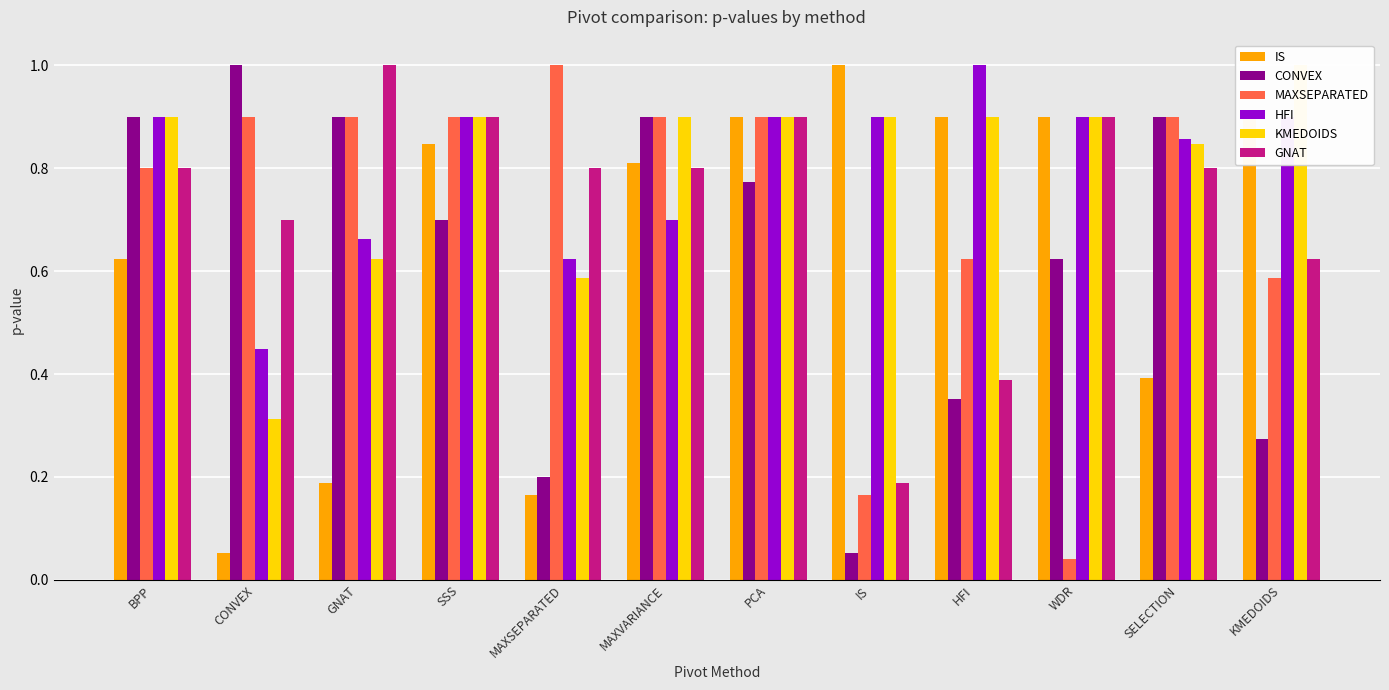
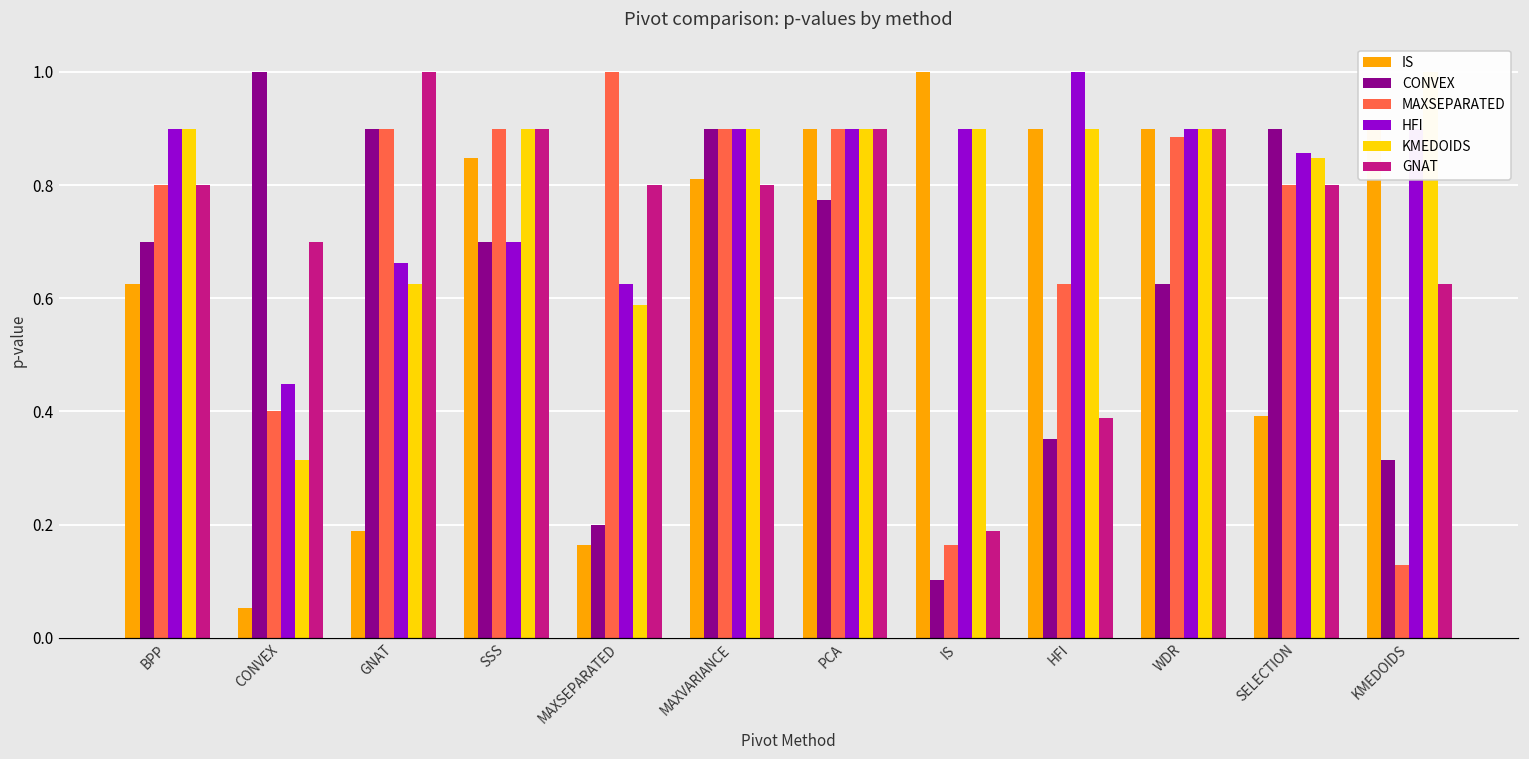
CONVEX, BPP: 0.9 -> 0.7
MAXSEPARATED, CONVEX: 0.9 -> 0.4
HFI, SSS: 0.9 -> 0.7
HFI, MAXVARIANCE: 0.7 -> 0.9
CONVEX, IS: 0.05 -> 0.10
MAXSEPARATED, WDR: 0.04 -> 0.88
MAXSEPARATED, SELECTION: 0.9 -> 0.8
CONVEX, KMEDOIDS: 0.27 -> 0.31
MAXSEPARATED, KMEDOIDS: 0.59 -> 0.13
